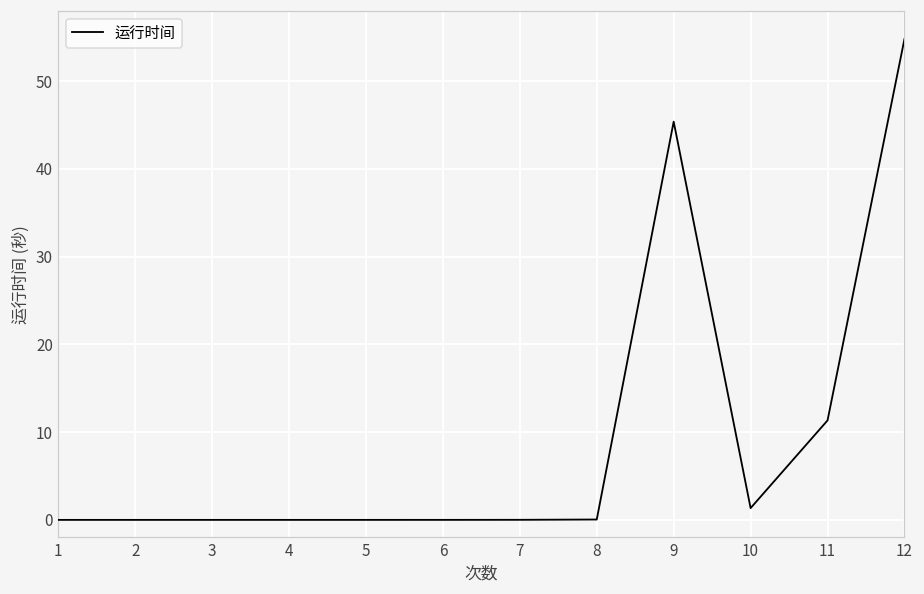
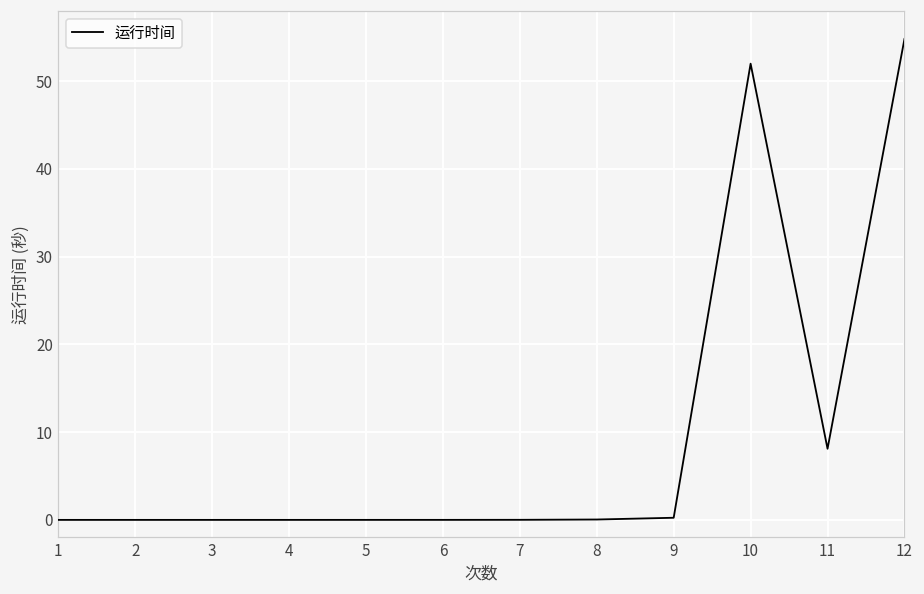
9: 45 -> 0
10: 1 -> 52
11: 11 -> 8
